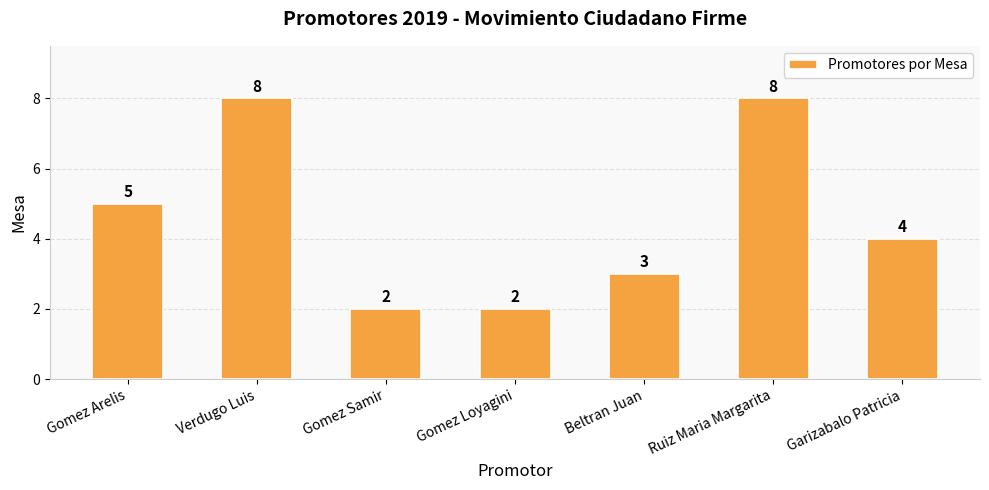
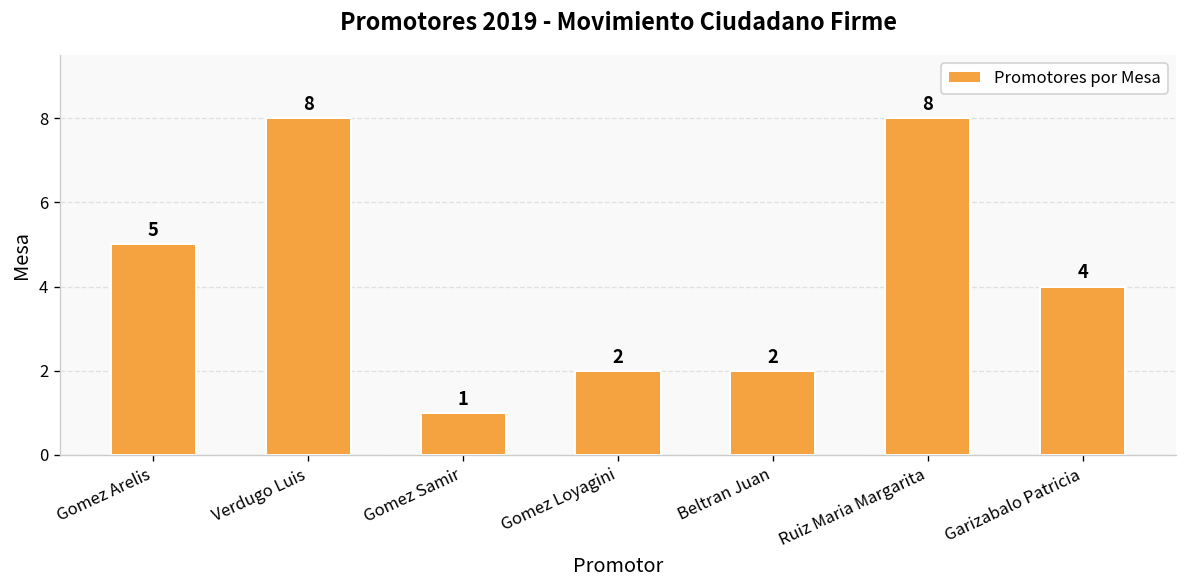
Gomez Samir: 2 -> 1
Beltran Juan: 3 -> 2
